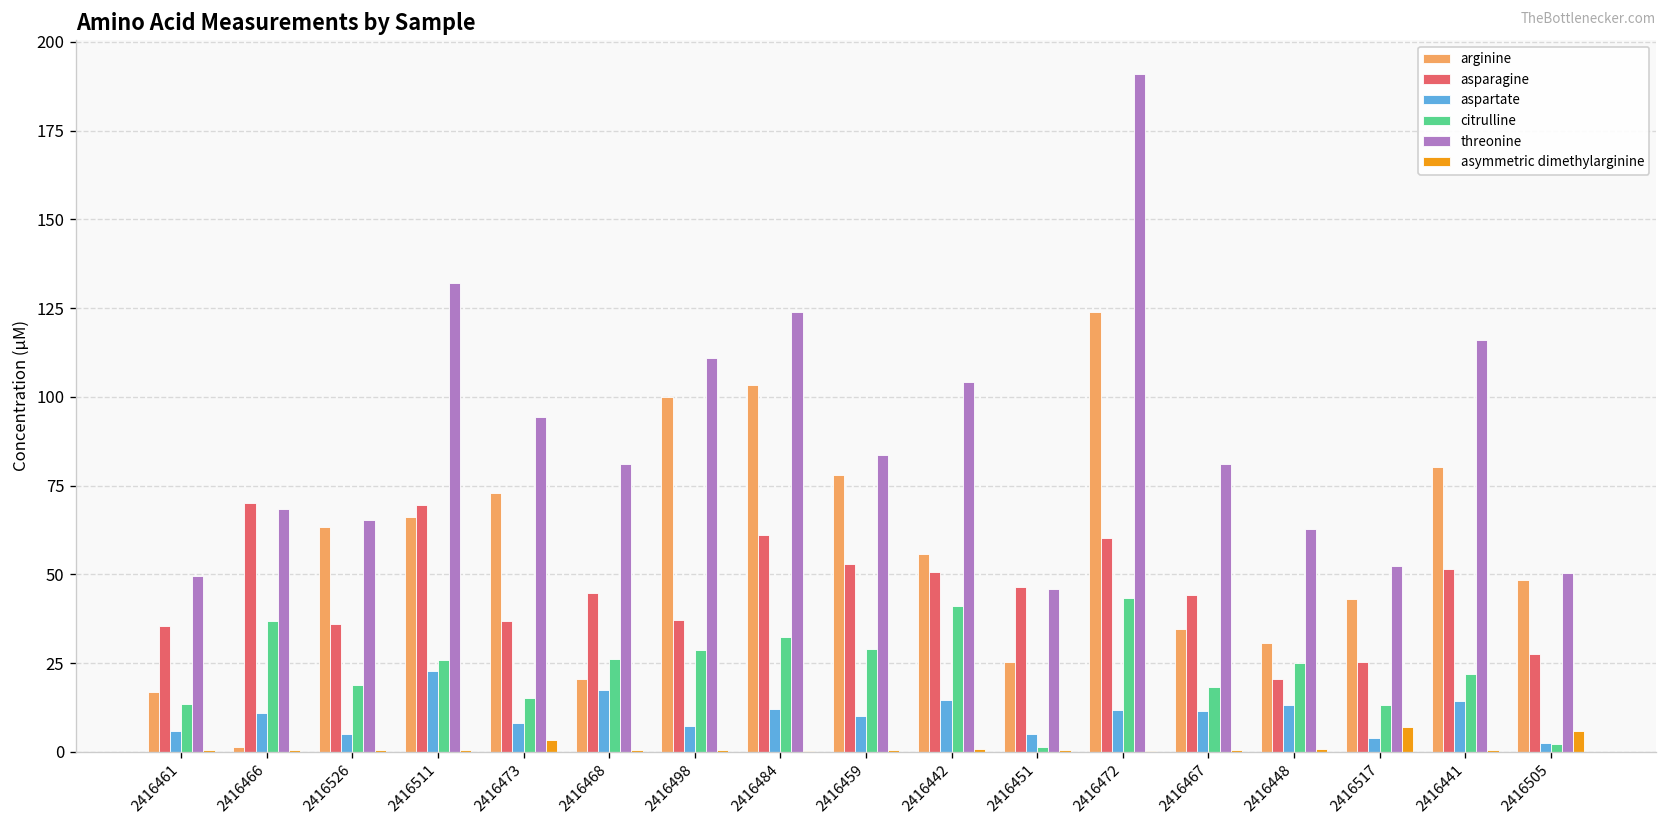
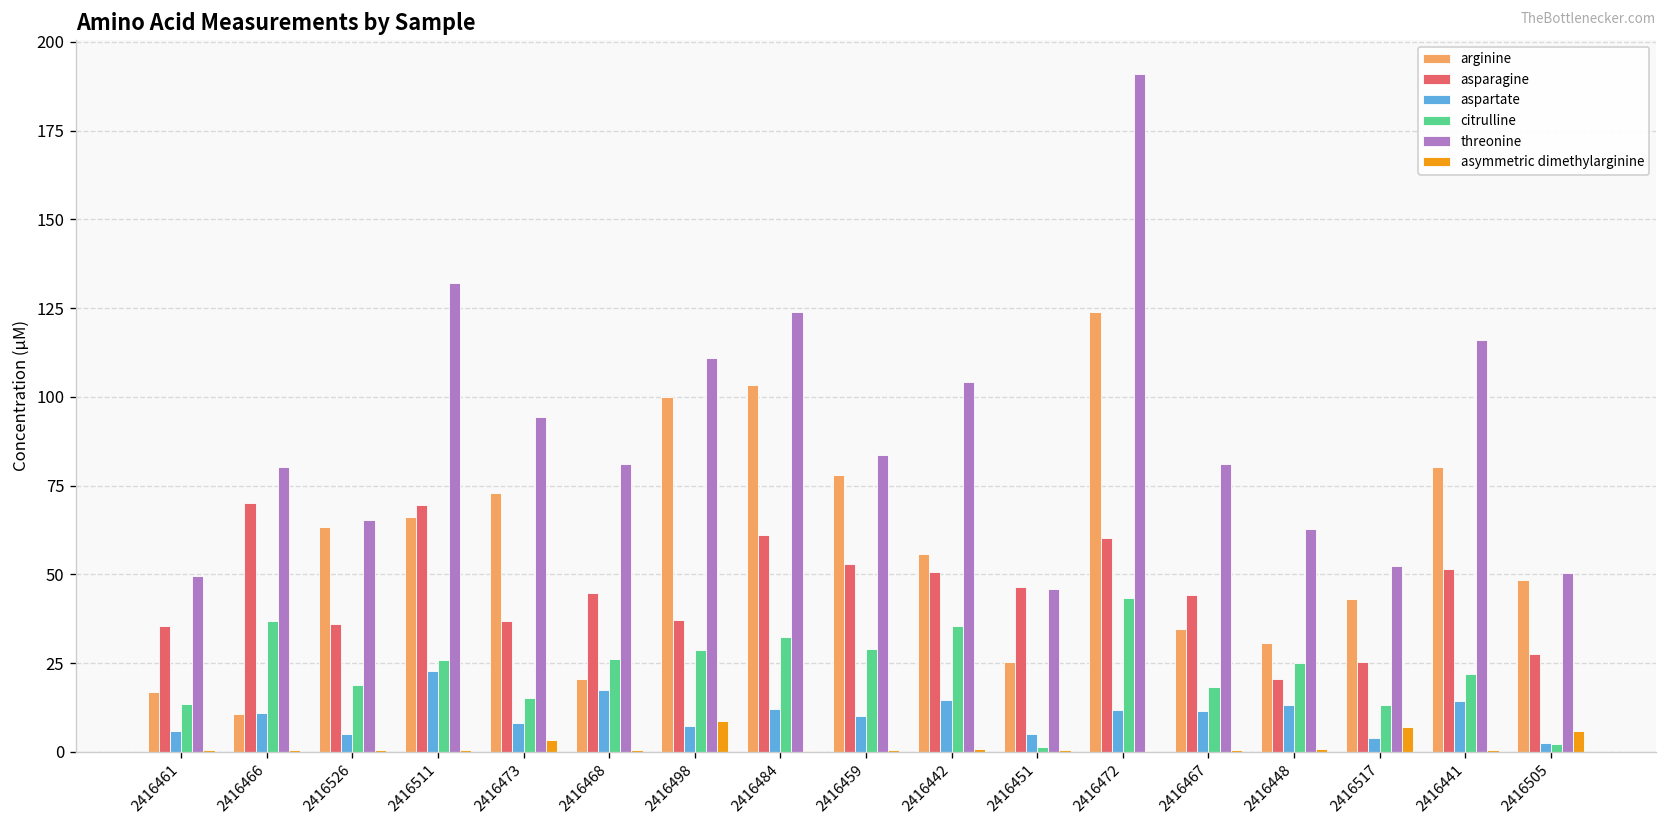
arginine, 2416466: 1 -> 11
threonine, 2416466: 69 -> 80
asymmetric dimethylarginine, 2416498: 0 -> 9
citrulline, 2416442: 41 -> 36
